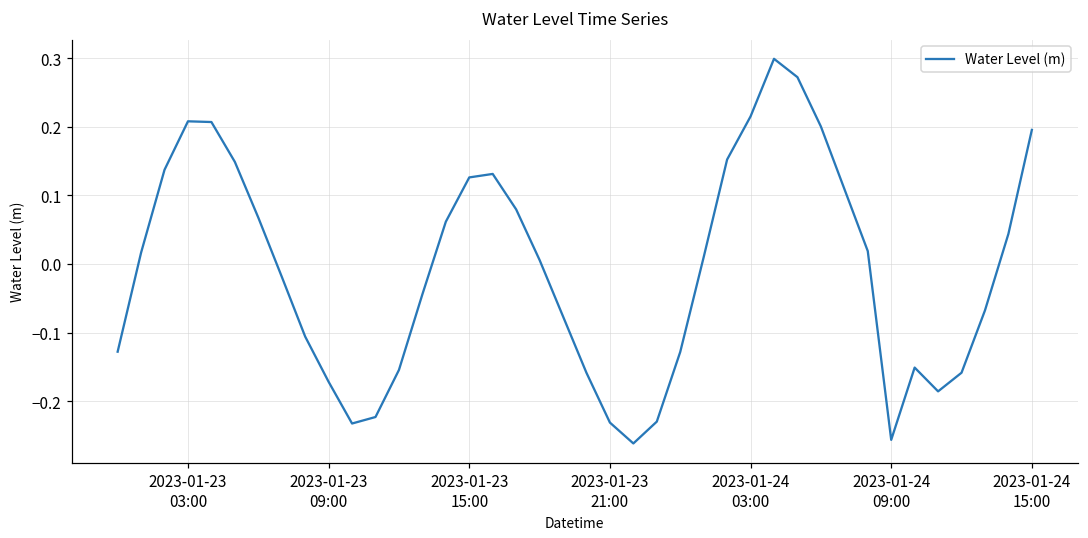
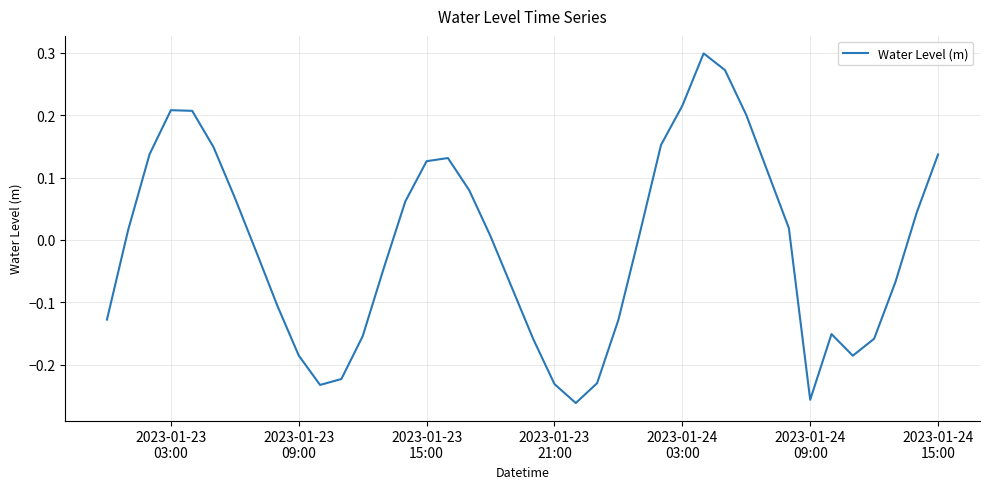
2023-01-23 09:00: -0.17 -> -0.19
2023-01-24 15:00: 0.20 -> 0.14
